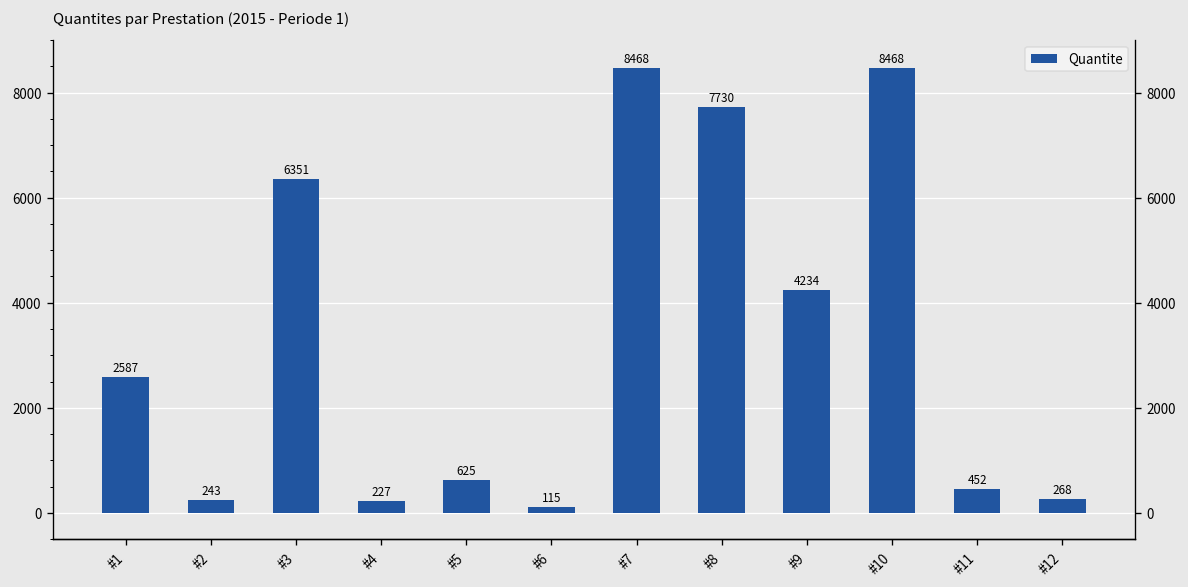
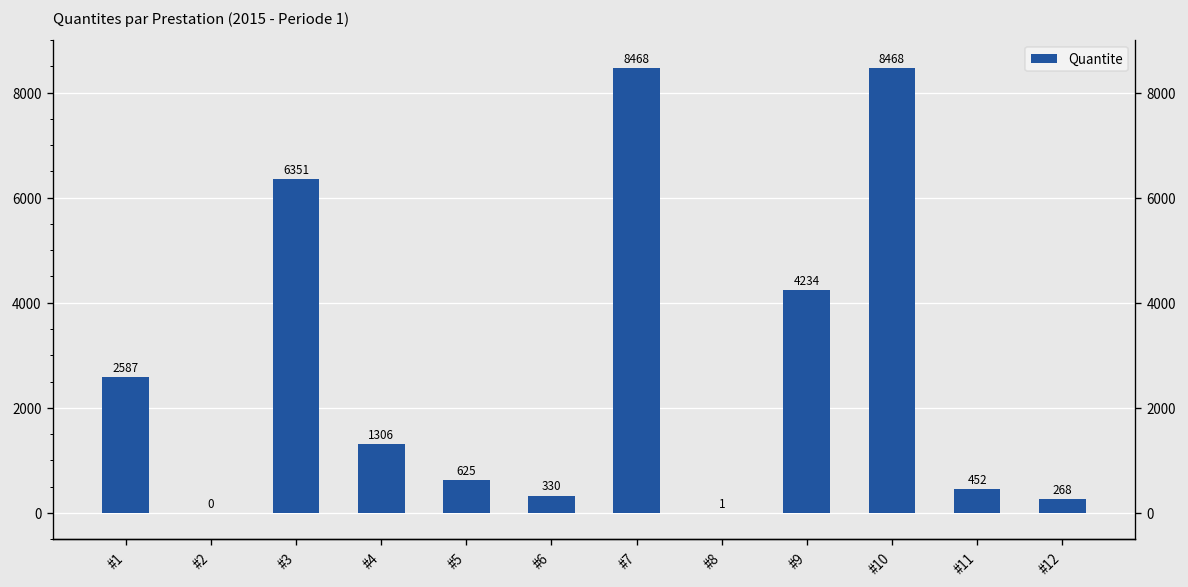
#2: 243 -> 0
#4: 227 -> 1306
#6: 115 -> 330
#8: 7730 -> 1
